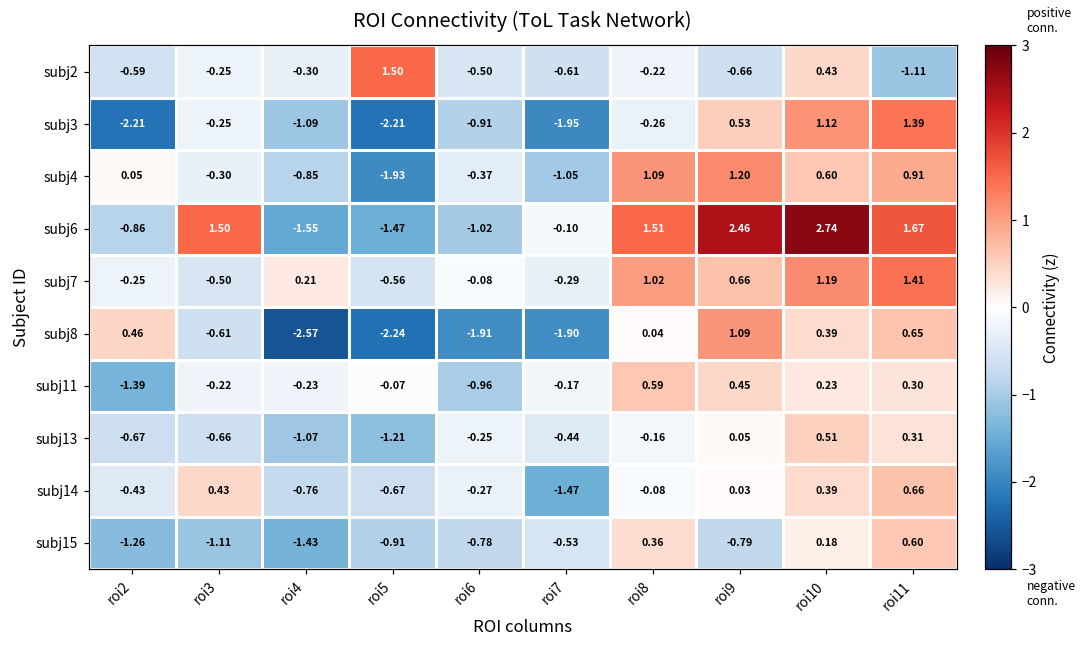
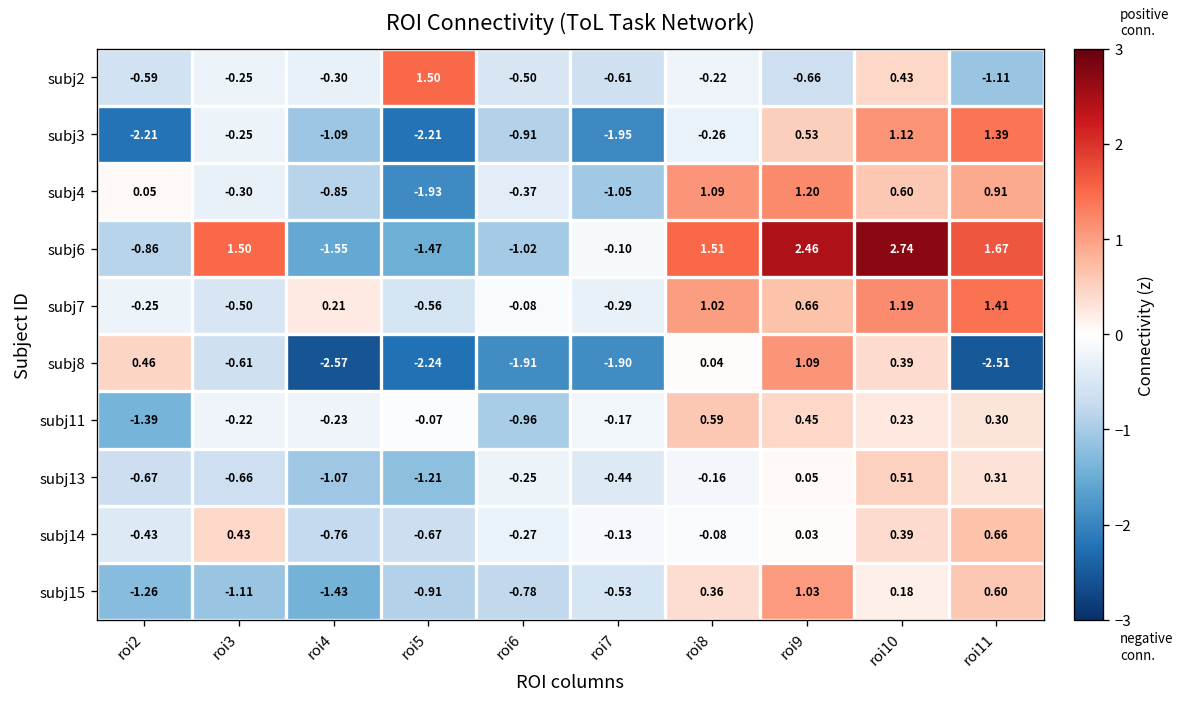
subj8, roi11: 0.65 -> -2.51
subj14, roi7: -1.47 -> -0.13
subj15, roi9: -0.79 -> 1.03
